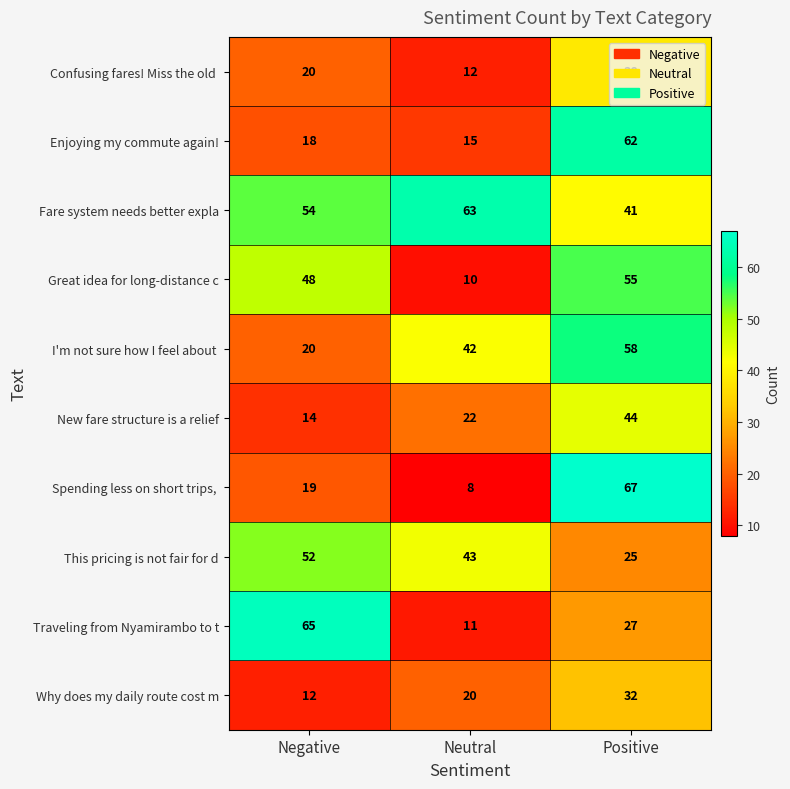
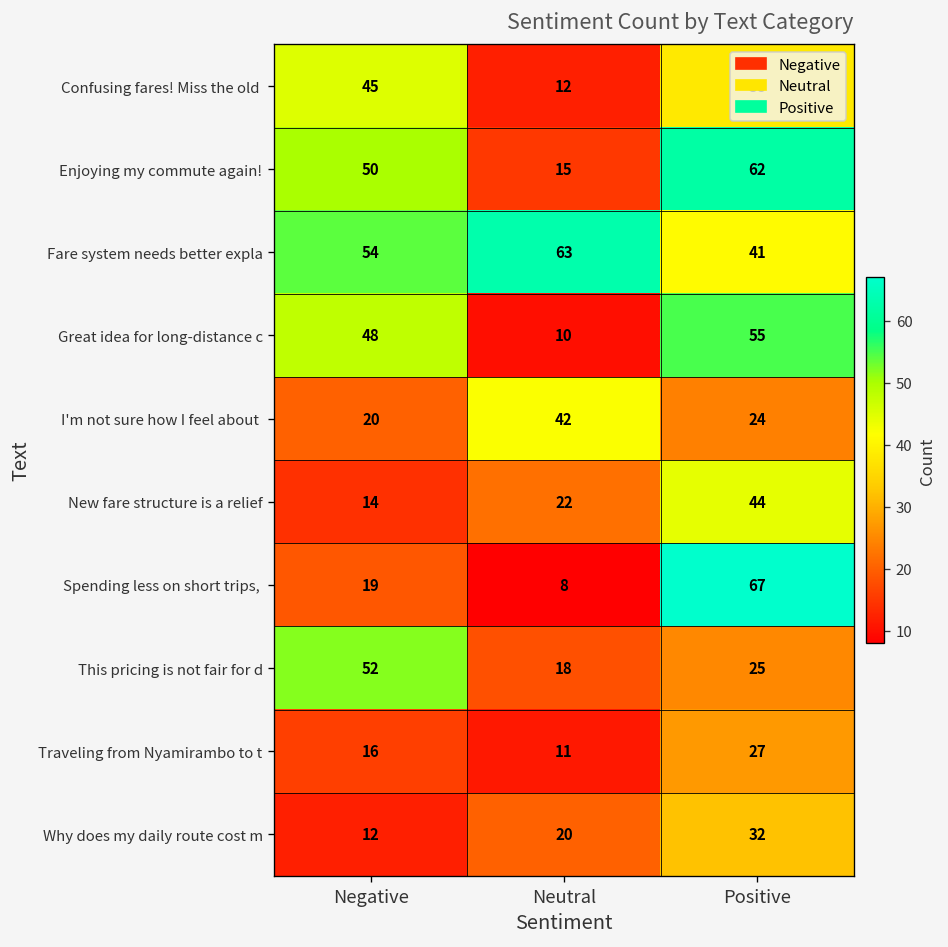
Confusing fares! Miss the old, Negative: 20 -> 45
Enjoying my commute again!, Negative: 18 -> 50
I'm not sure how I feel about, Positive: 58 -> 24
This pricing is not fair for d, Neutral: 43 -> 18
Traveling from Nyamirambo to t, Negative: 65 -> 16
